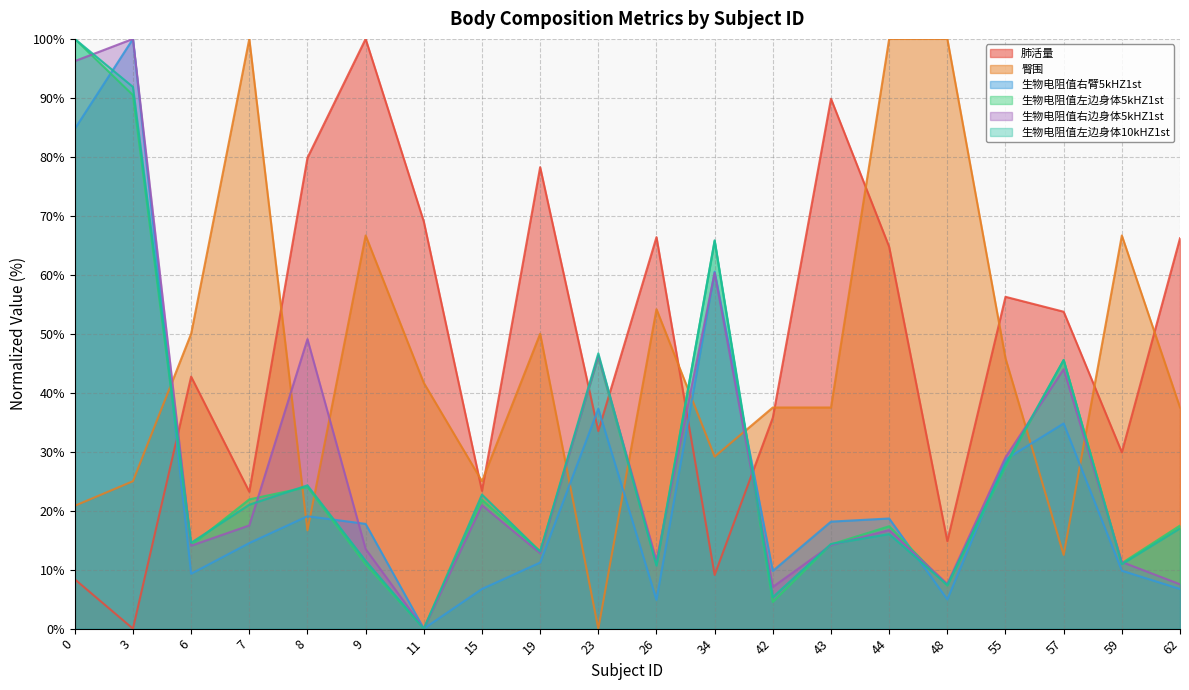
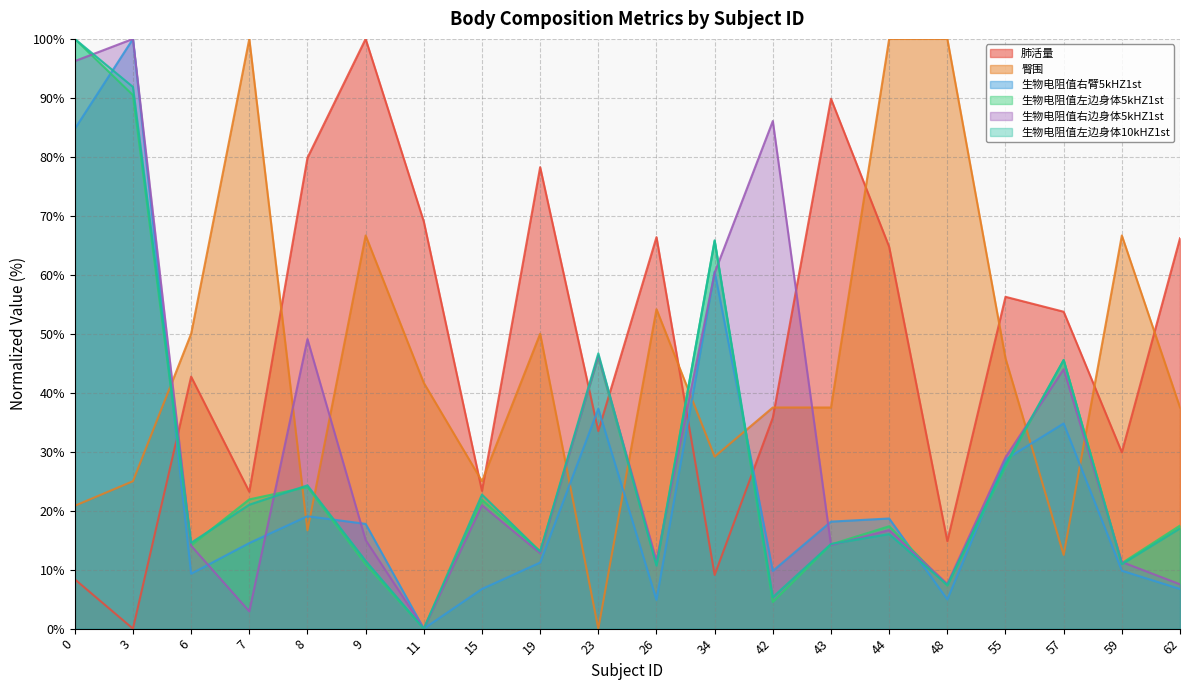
生物电阻值右边身体5kHZ1st, 7: 17% -> 3%
生物电阻值右边身体5kHZ1st, 9: 14% -> 15%
生物电阻值右边身体5kHZ1st, 42: 7% -> 86%
